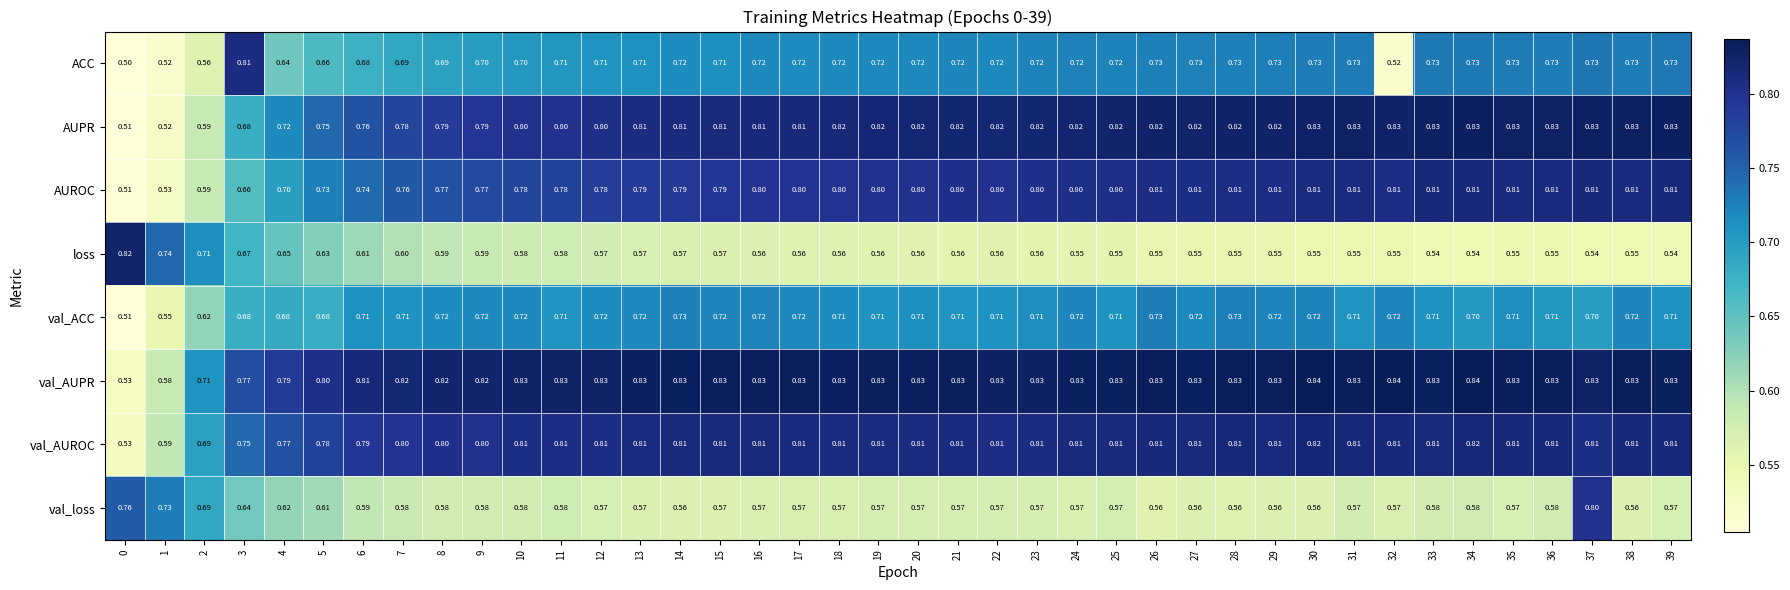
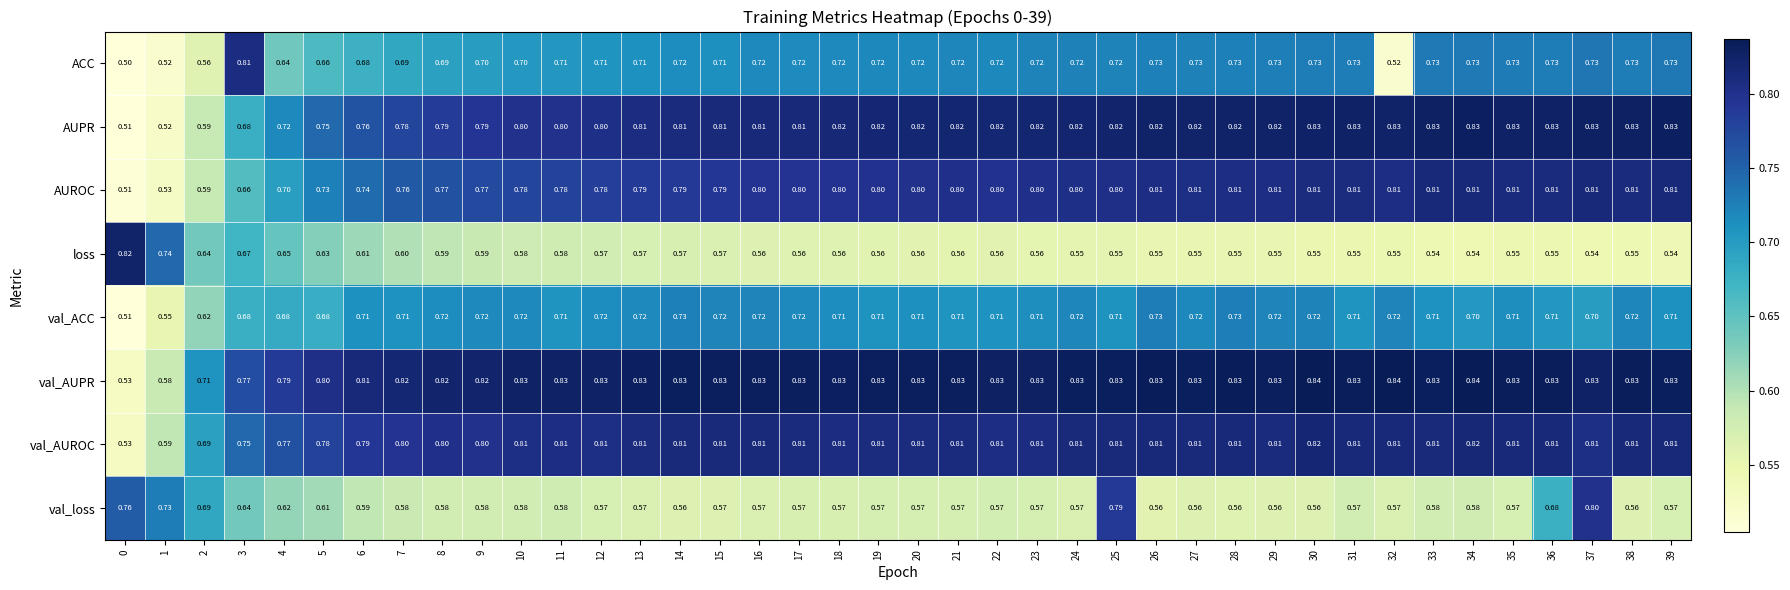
loss, 2: 0.71 -> 0.64
val_loss, 25: 0.57 -> 0.79
val_loss, 36: 0.58 -> 0.68
